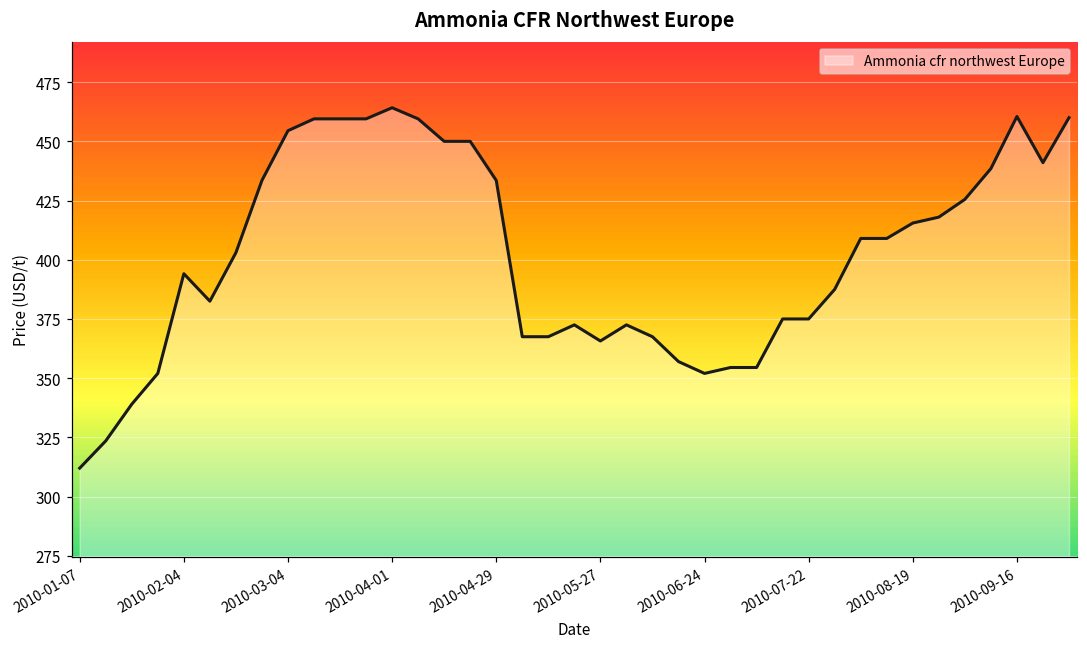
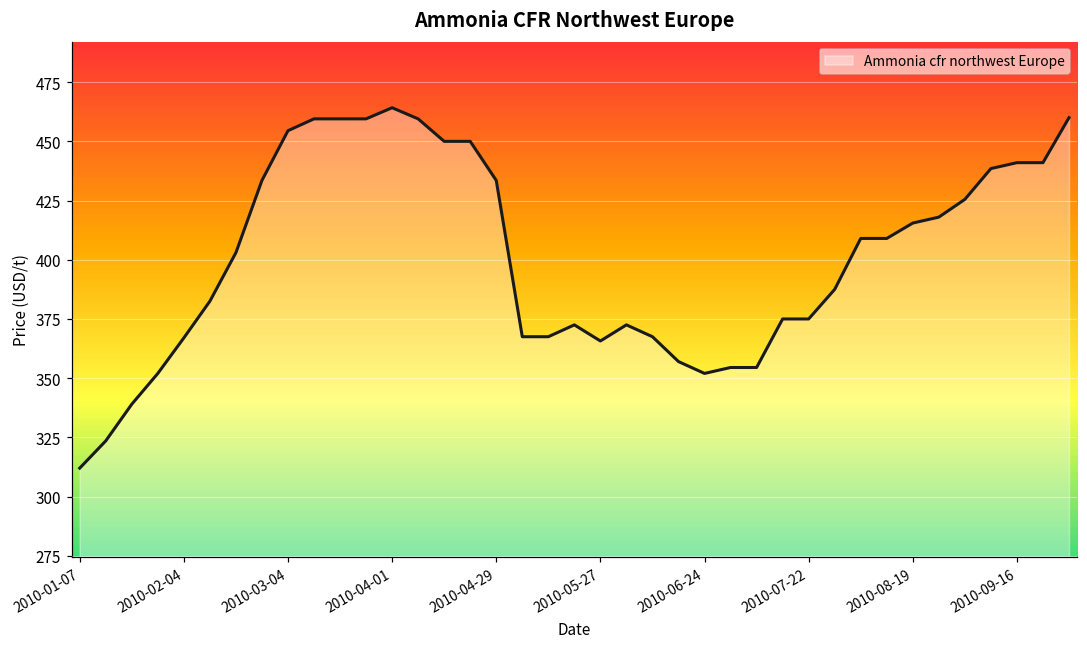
Ammonia cfr northwest Europe, 2010-02-04: 394 -> 367
Ammonia cfr northwest Europe, 2010-09-16: 461 -> 441
